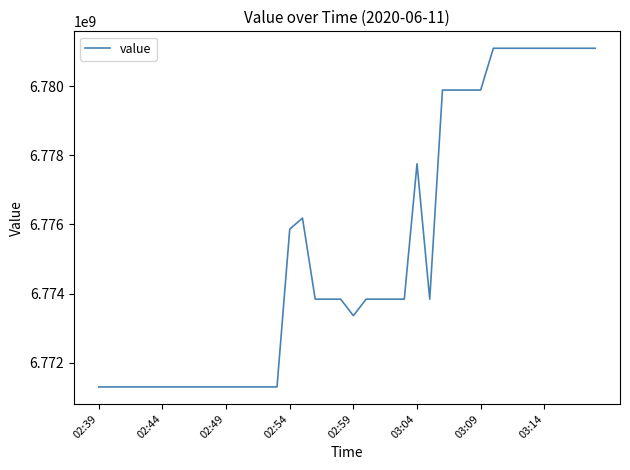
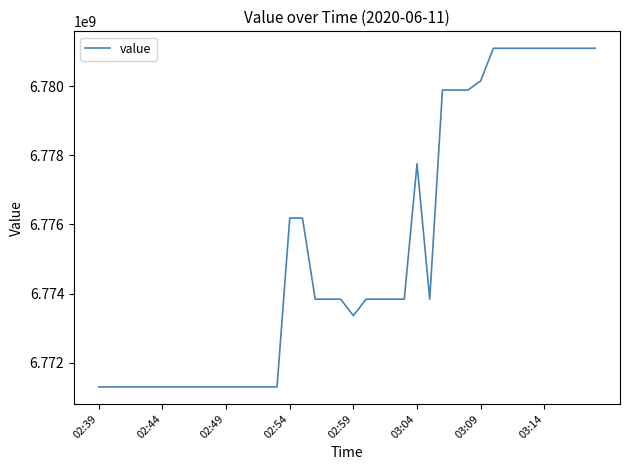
02:54: 6775900000 -> 6776200000
03:09: 6779900000 -> 6780200000
